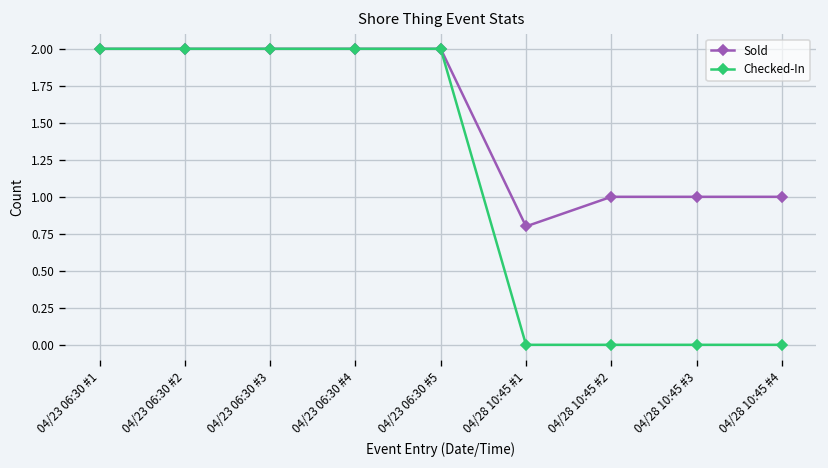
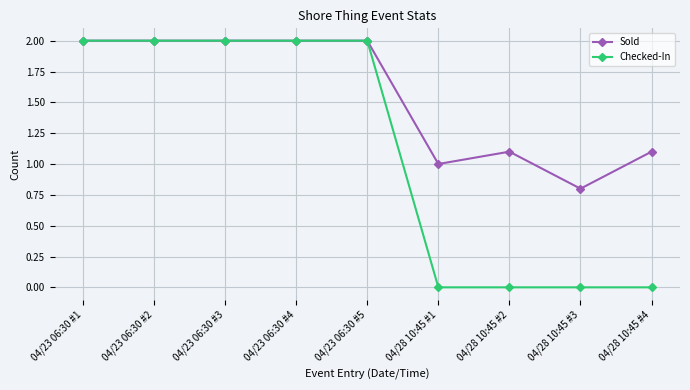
Sold, 04/28 10:45 #1: 0.8 -> 1.0
Sold, 04/28 10:45 #2: 1.0 -> 1.1
Sold, 04/28 10:45 #3: 1.0 -> 0.8
Sold, 04/28 10:45 #4: 1.0 -> 1.1
